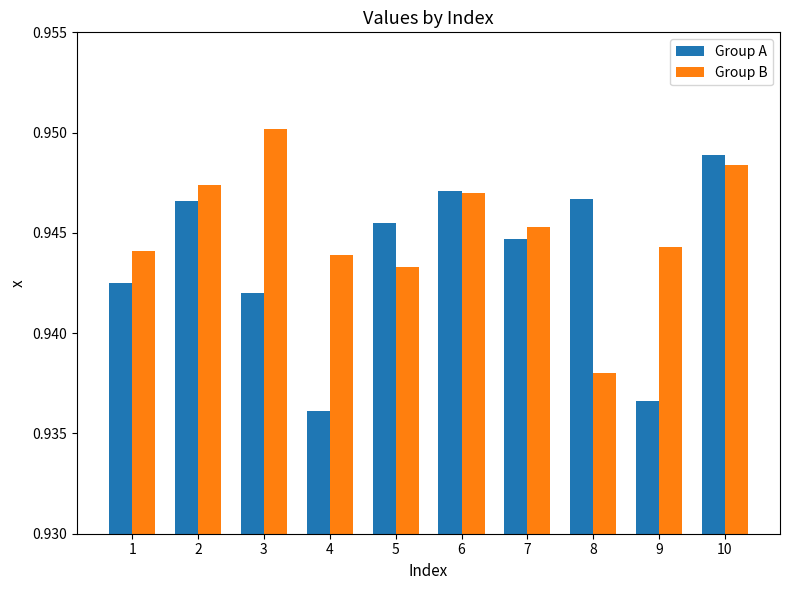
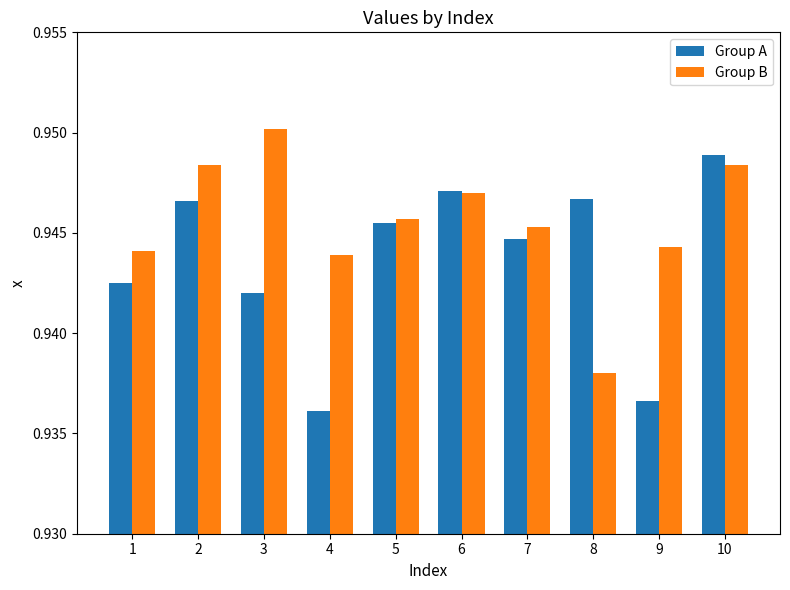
Group B, 2: 0.9474 -> 0.9484
Group B, 5: 0.9433 -> 0.9457
